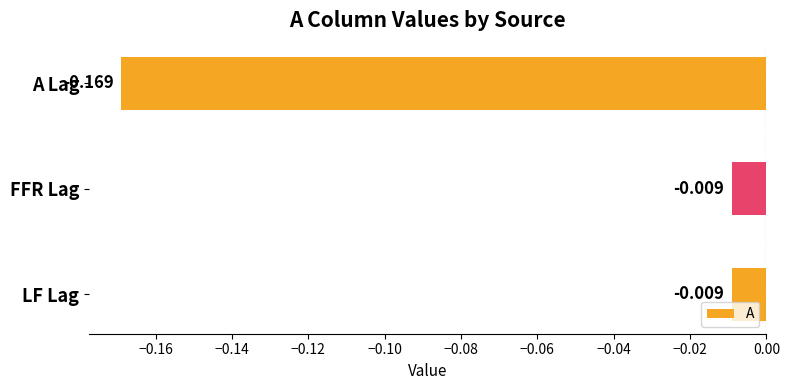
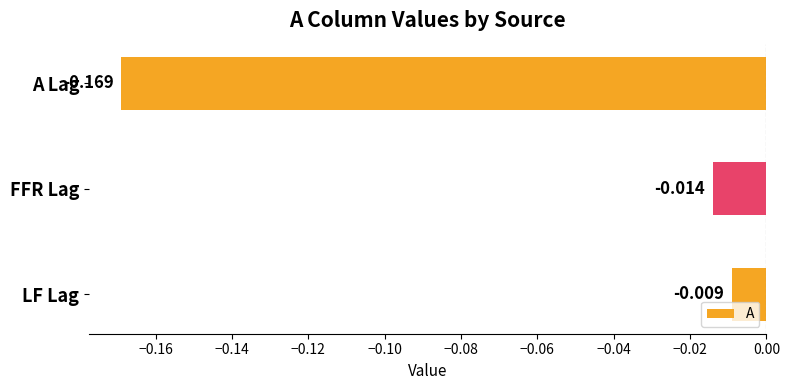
FFR Lag: -0.009 -> -0.014
